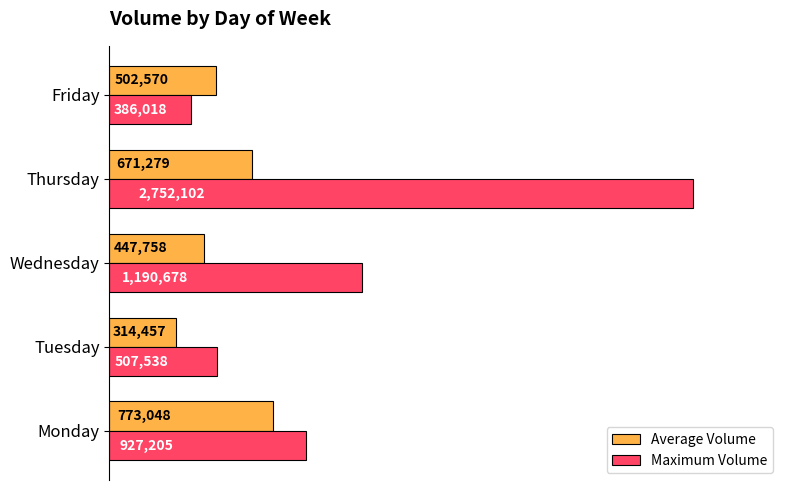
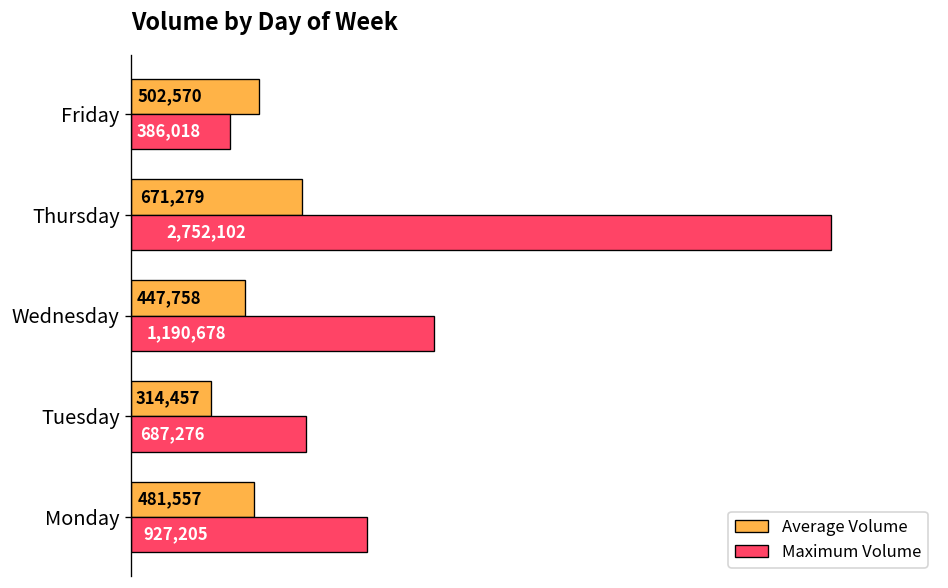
Maximum Volume, Tuesday: 507,538 -> 687,276
Average Volume, Monday: 773,048 -> 481,557
